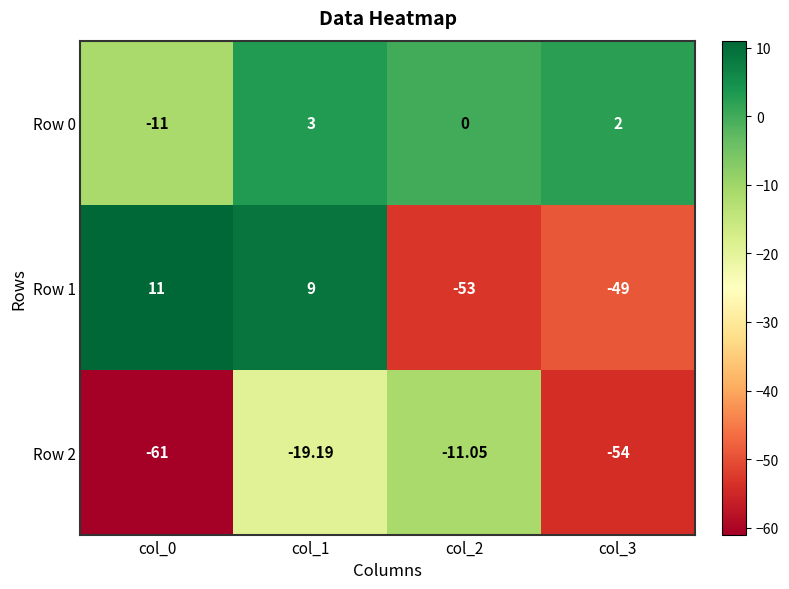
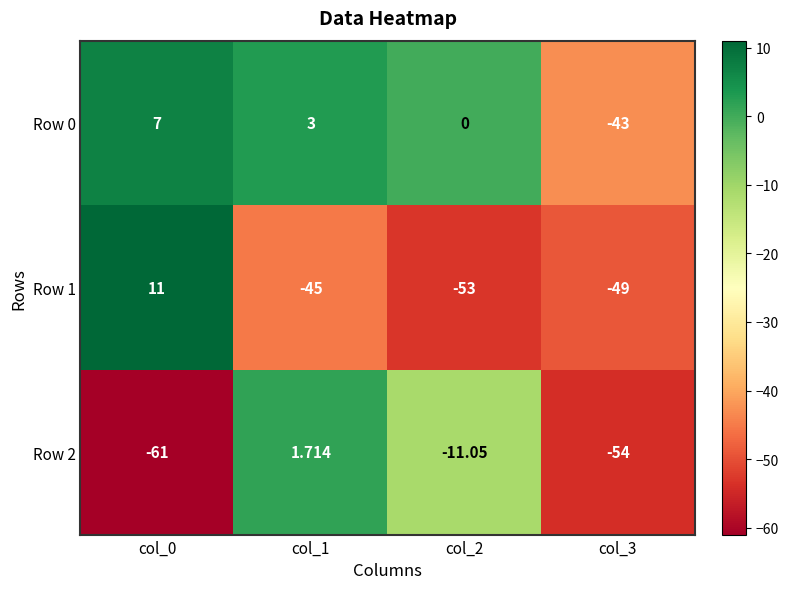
Row 0, col_0: -11 -> 7
Row 0, col_3: 2 -> -43
Row 1, col_1: 9 -> -45
Row 2, col_1: -19.19 -> 1.714
